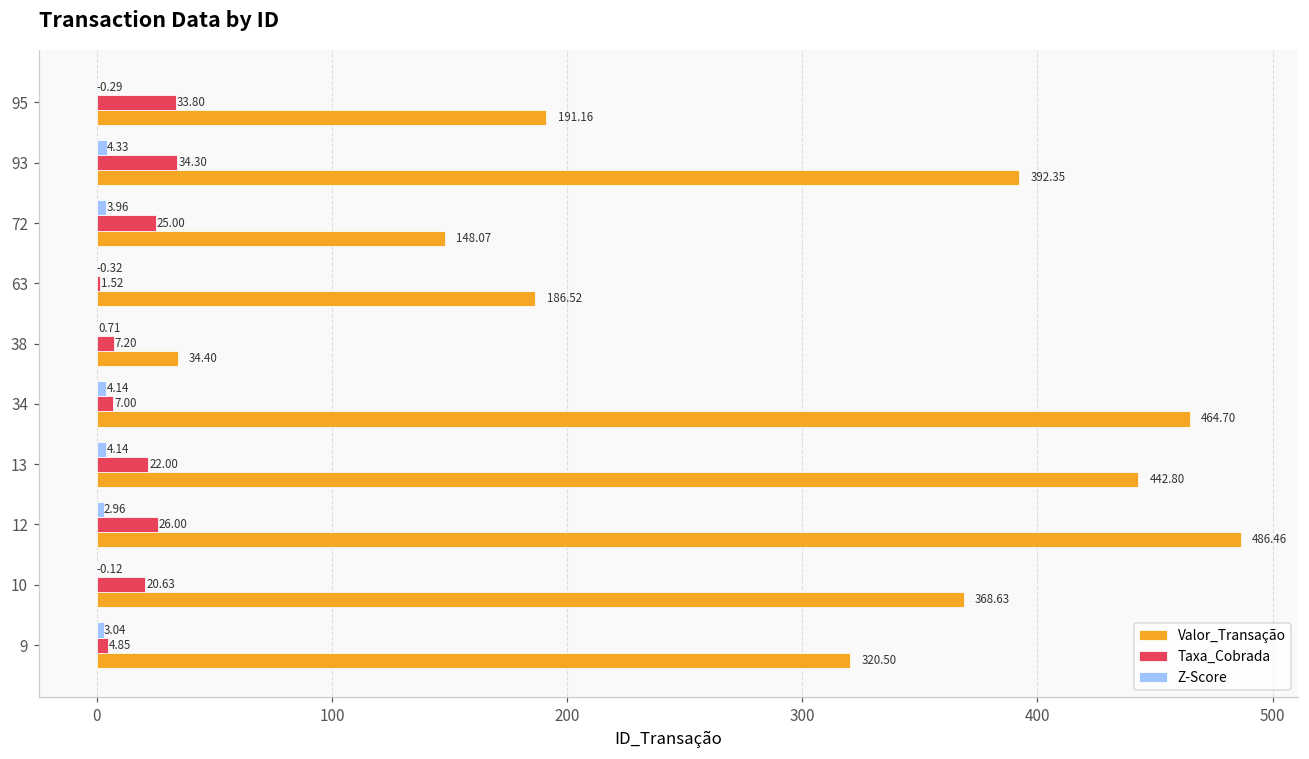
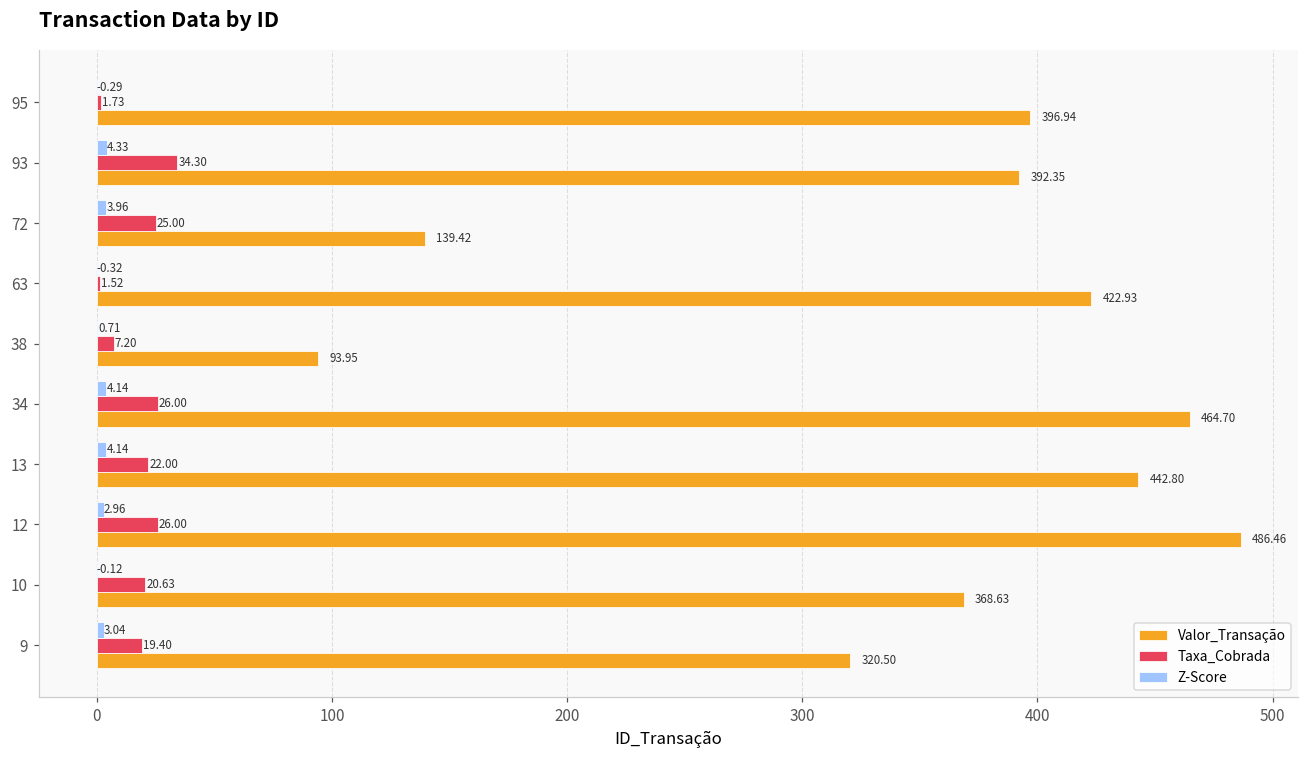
Taxa_Cobrada, 95: 33.80 -> 1.73
Valor_Transação, 95: 191.16 -> 396.94
Valor_Transação, 72: 148.07 -> 139.42
Valor_Transação, 63: 186.52 -> 422.93
Valor_Transação, 38: 34.40 -> 93.95
Taxa_Cobrada, 34: 7.00 -> 26.00
Taxa_Cobrada, 9: 4.85 -> 19.40
